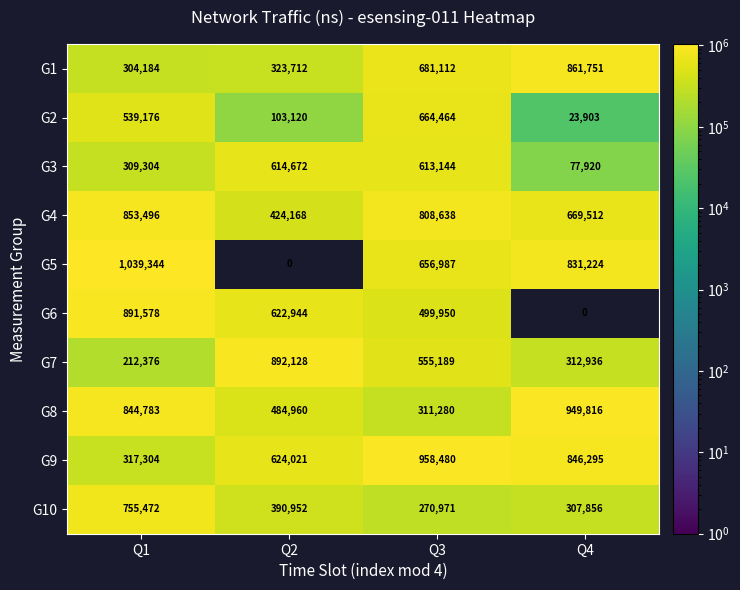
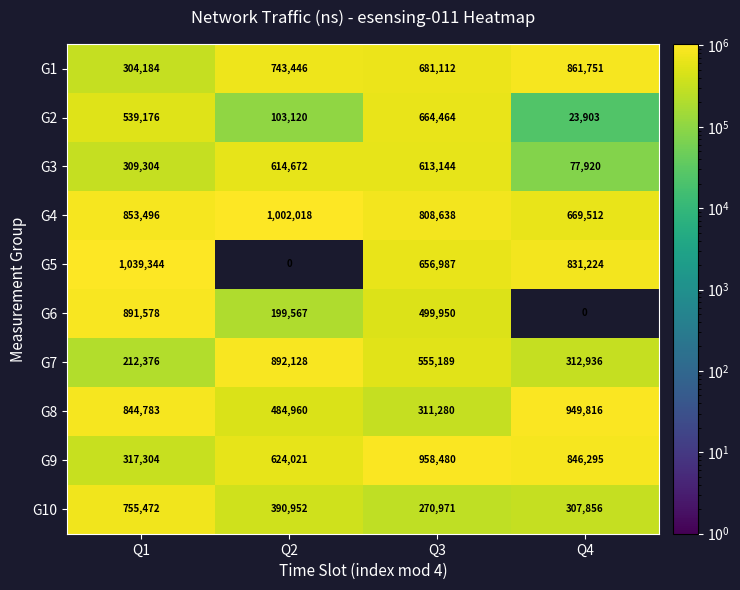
G1, Q2: 323,712 -> 743,446
G4, Q2: 424,168 -> 1,002,018
G6, Q2: 622,944 -> 199,567
